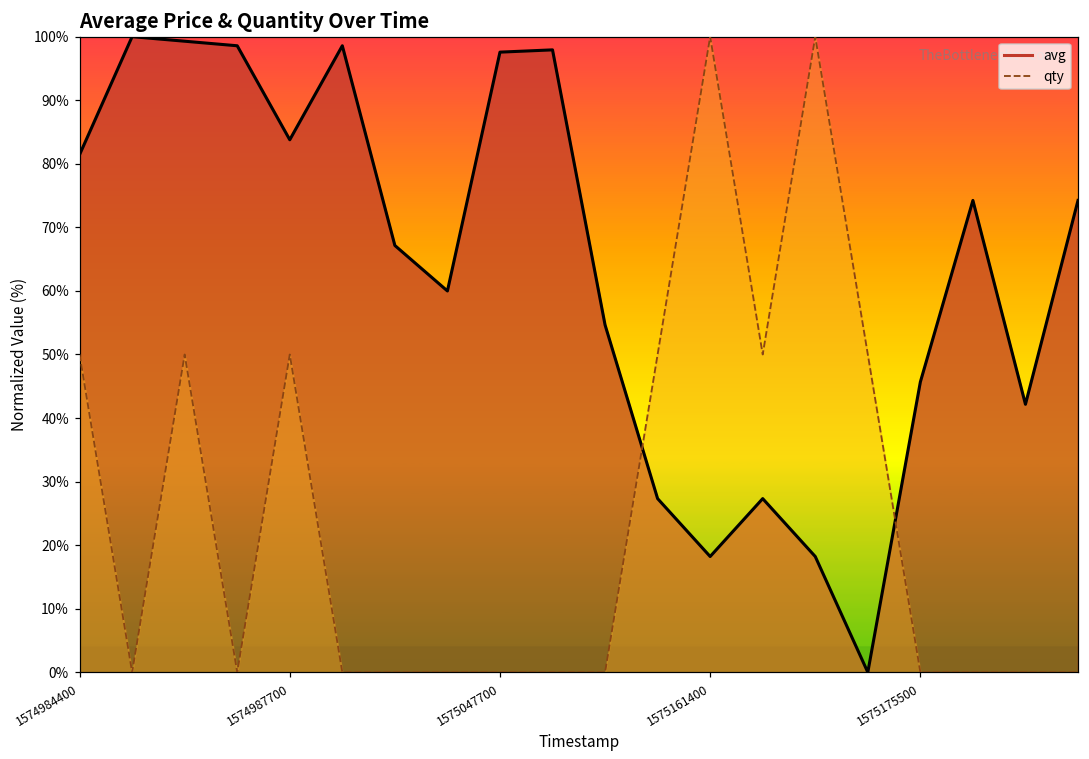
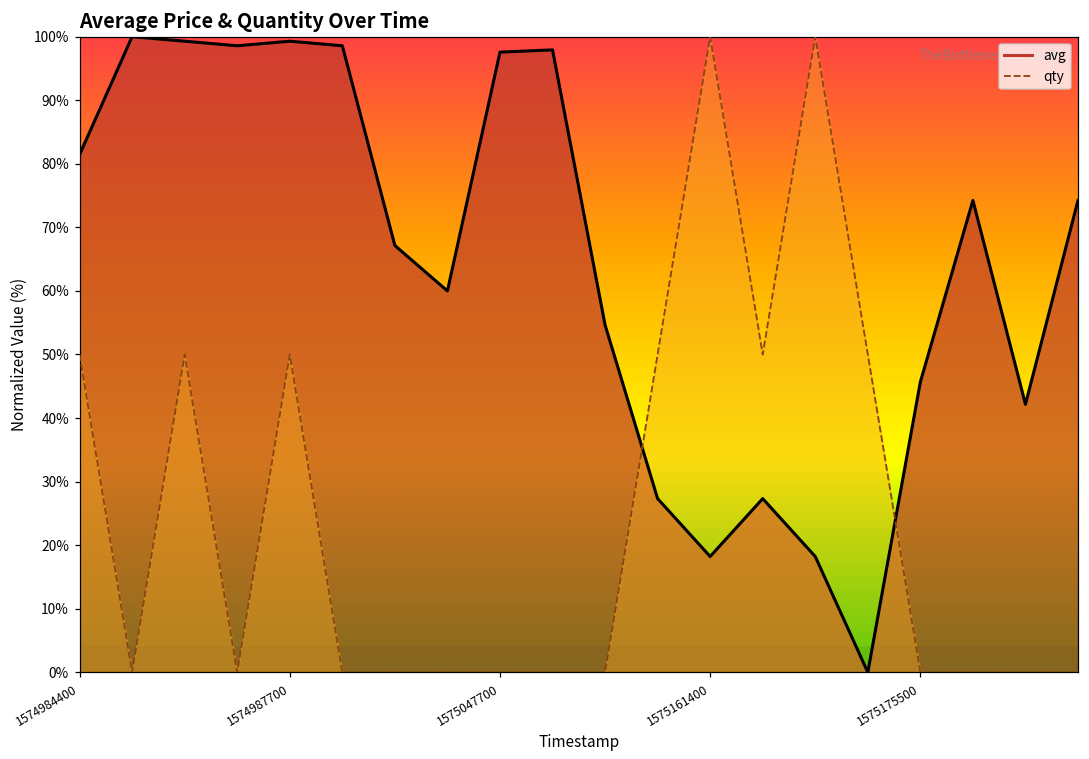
avg, 1574987700: 84% -> 99%
